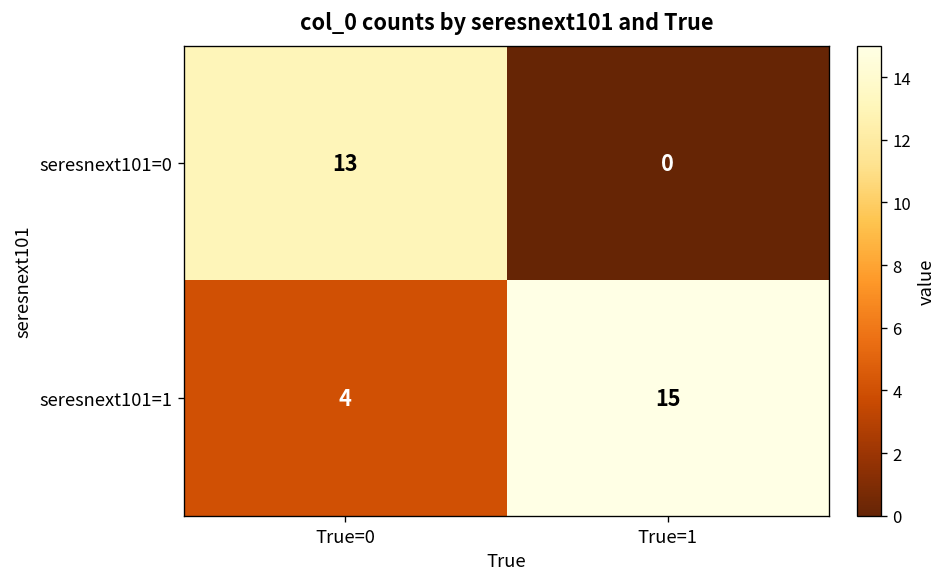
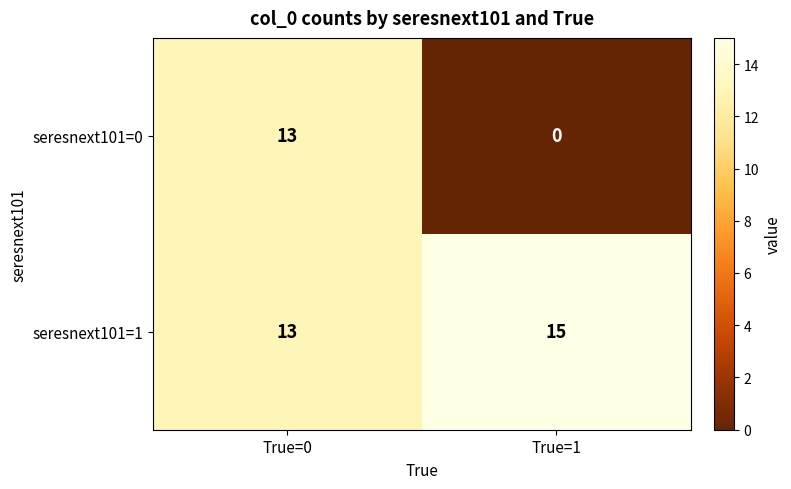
seresnext101=1, True=0: 4 -> 13
